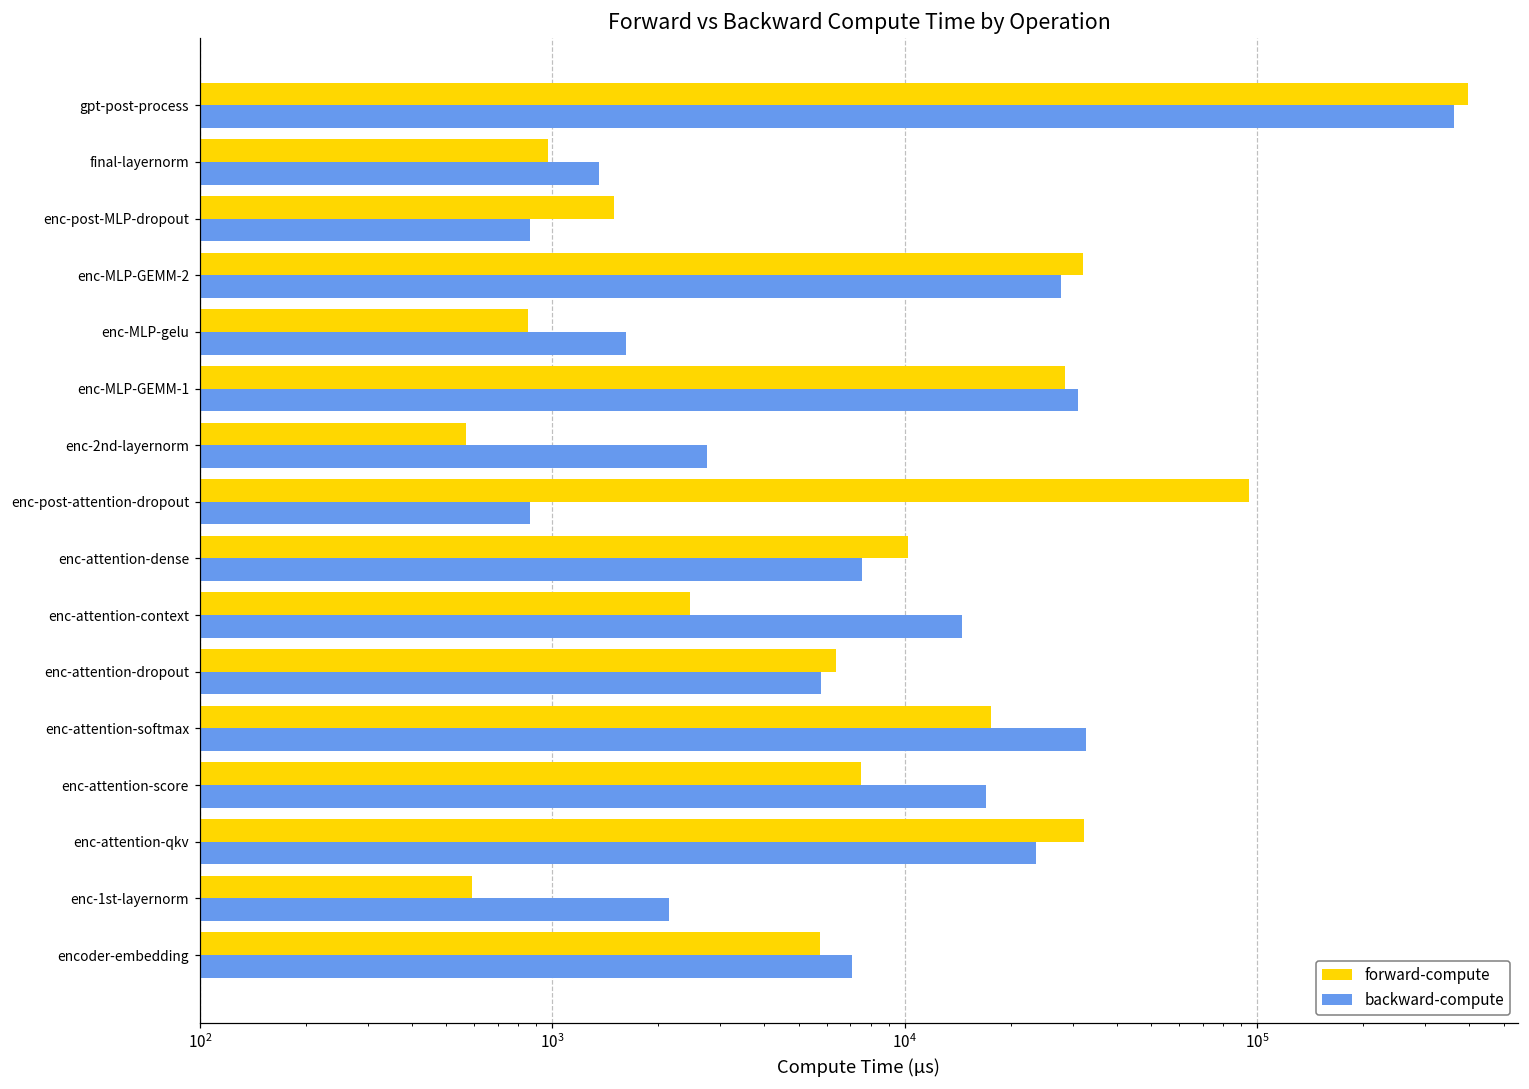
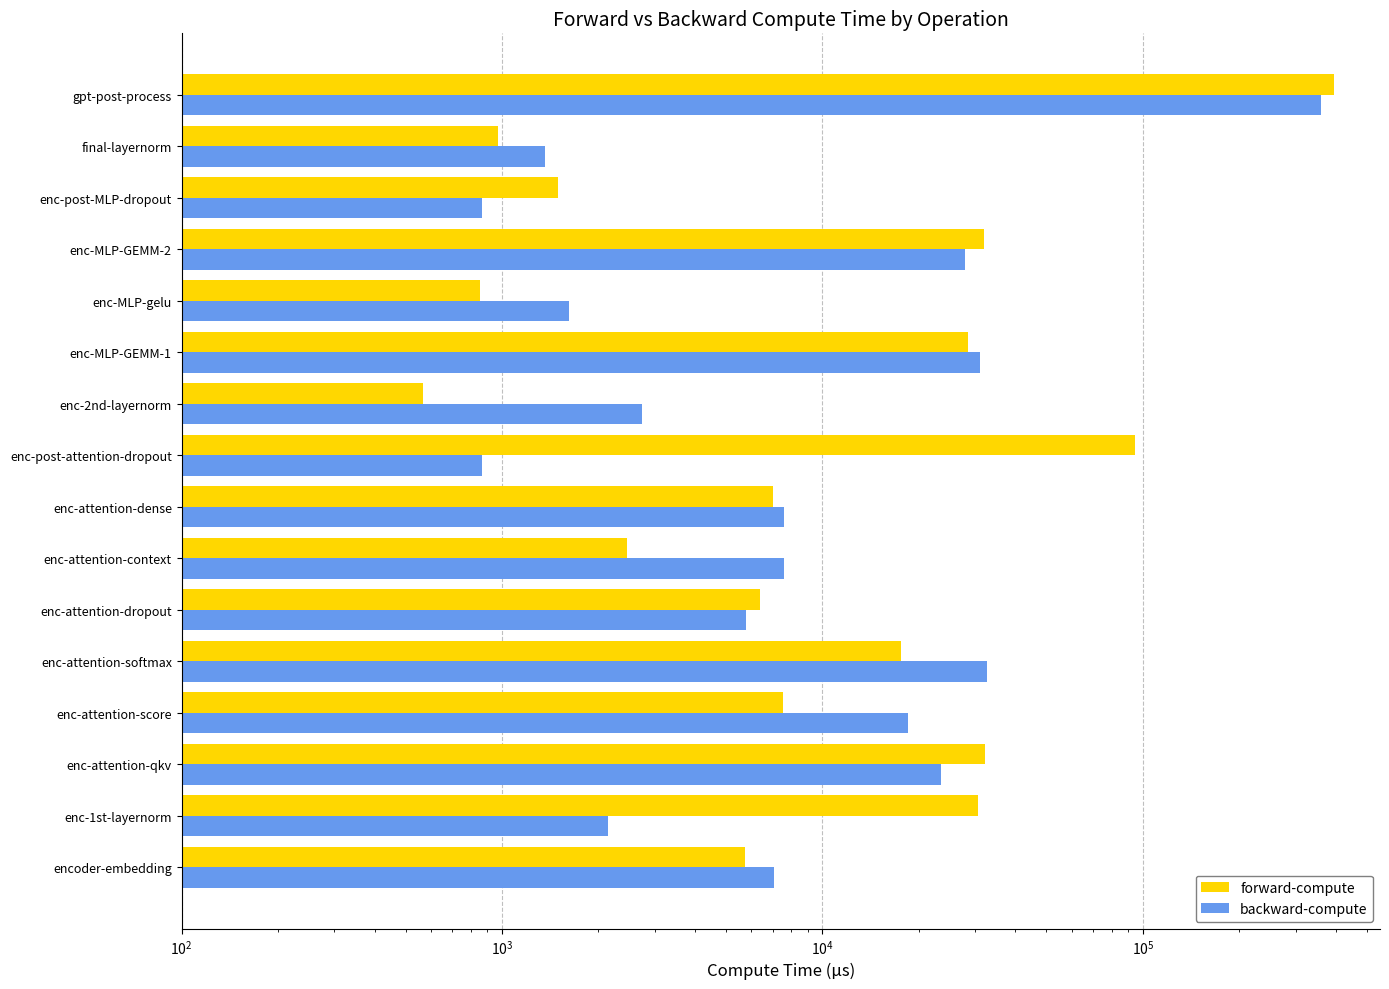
forward-compute, enc-attention-dense: 10200 -> 7000
backward-compute, enc-attention-context: 15000 -> 7600
backward-compute, enc-attention-score: 17000 -> 18000
forward-compute, enc-1st-layernorm: 590 -> 31000
